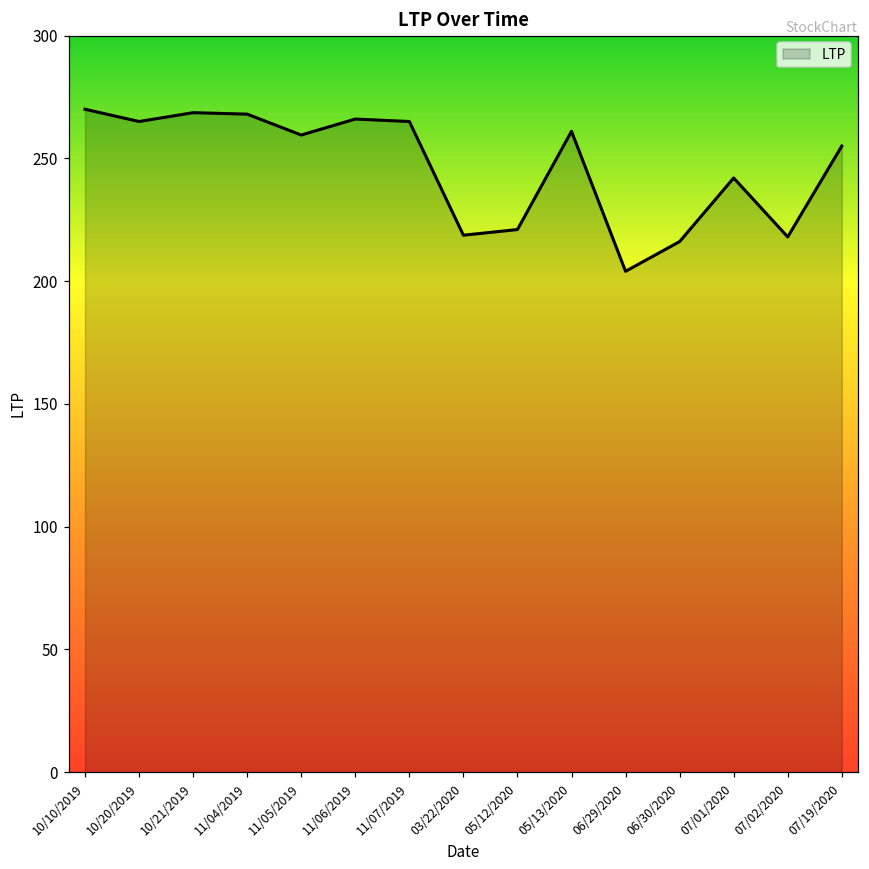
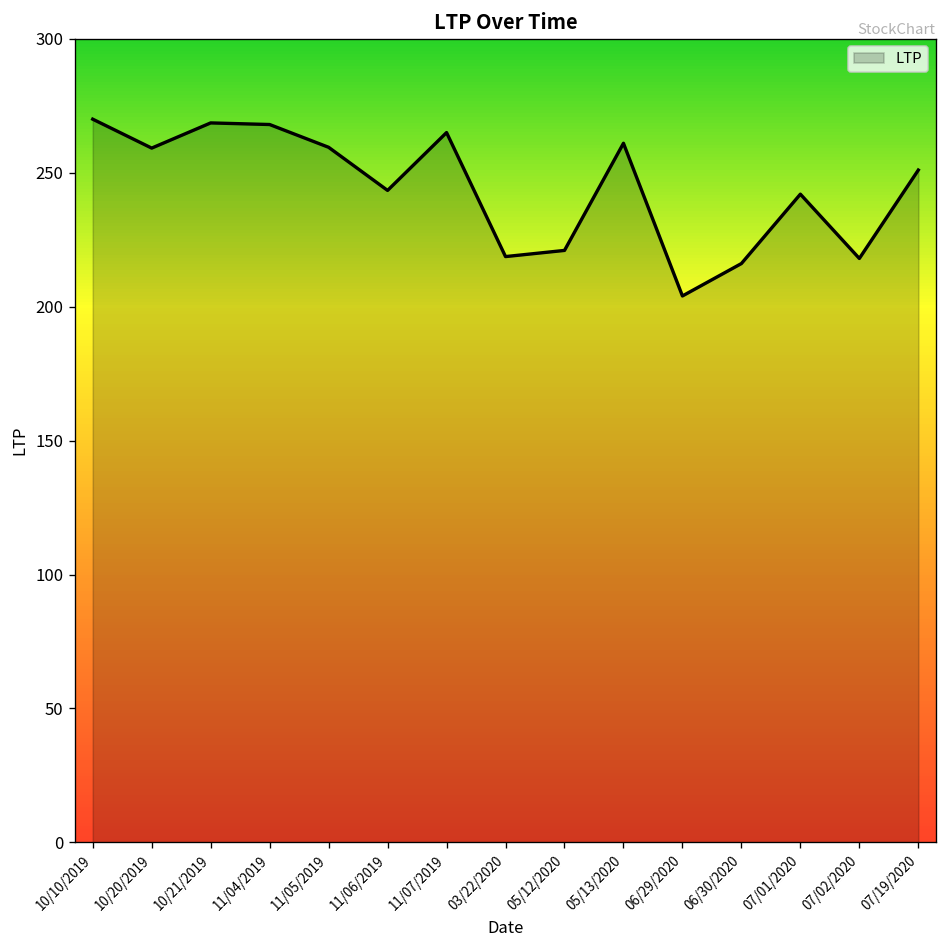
10/20/2019: 265 -> 259
11/06/2019: 266 -> 243
07/19/2020: 255 -> 251
